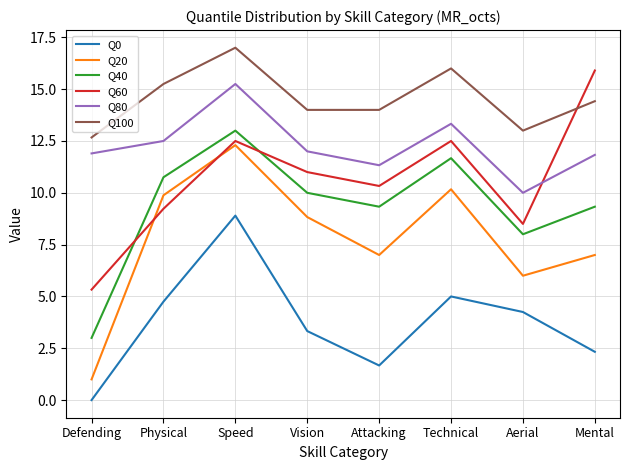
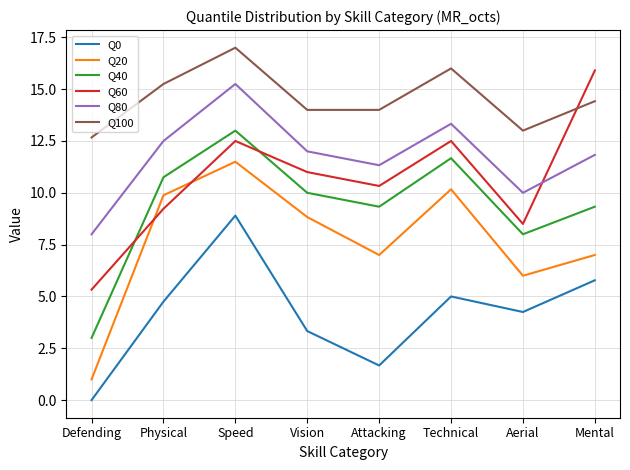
Q80, Defending: 11.9 -> 8.0
Q20, Speed: 12.3 -> 11.5
Q0, Mental: 2.3 -> 5.8
